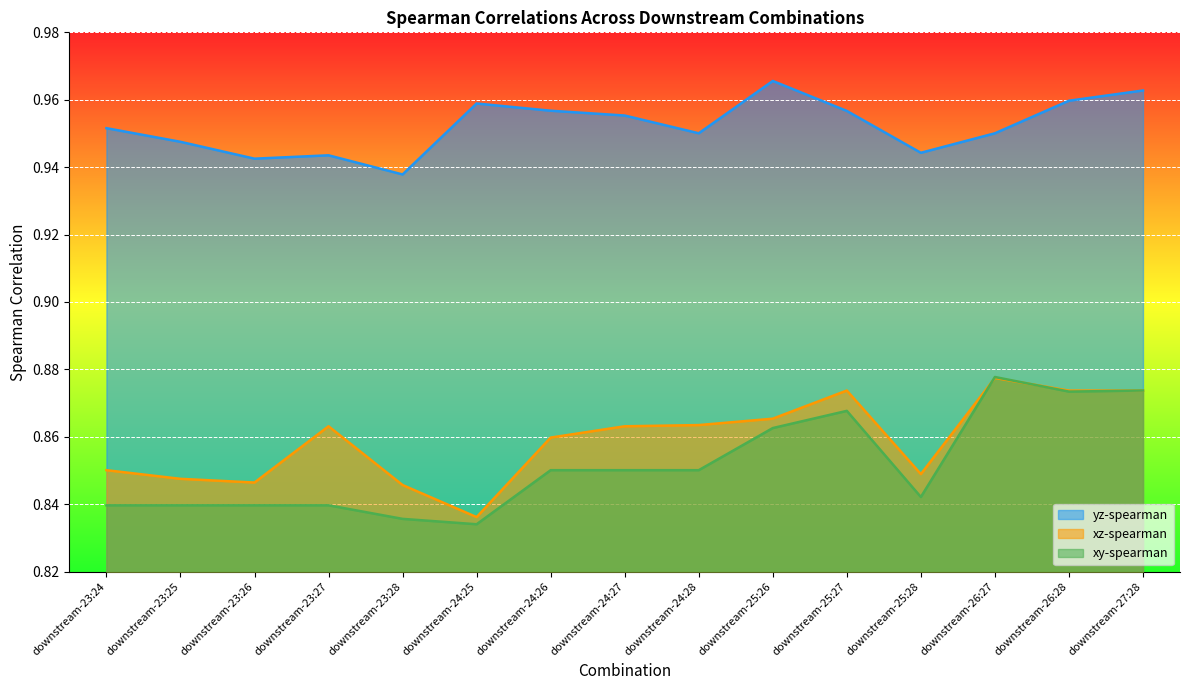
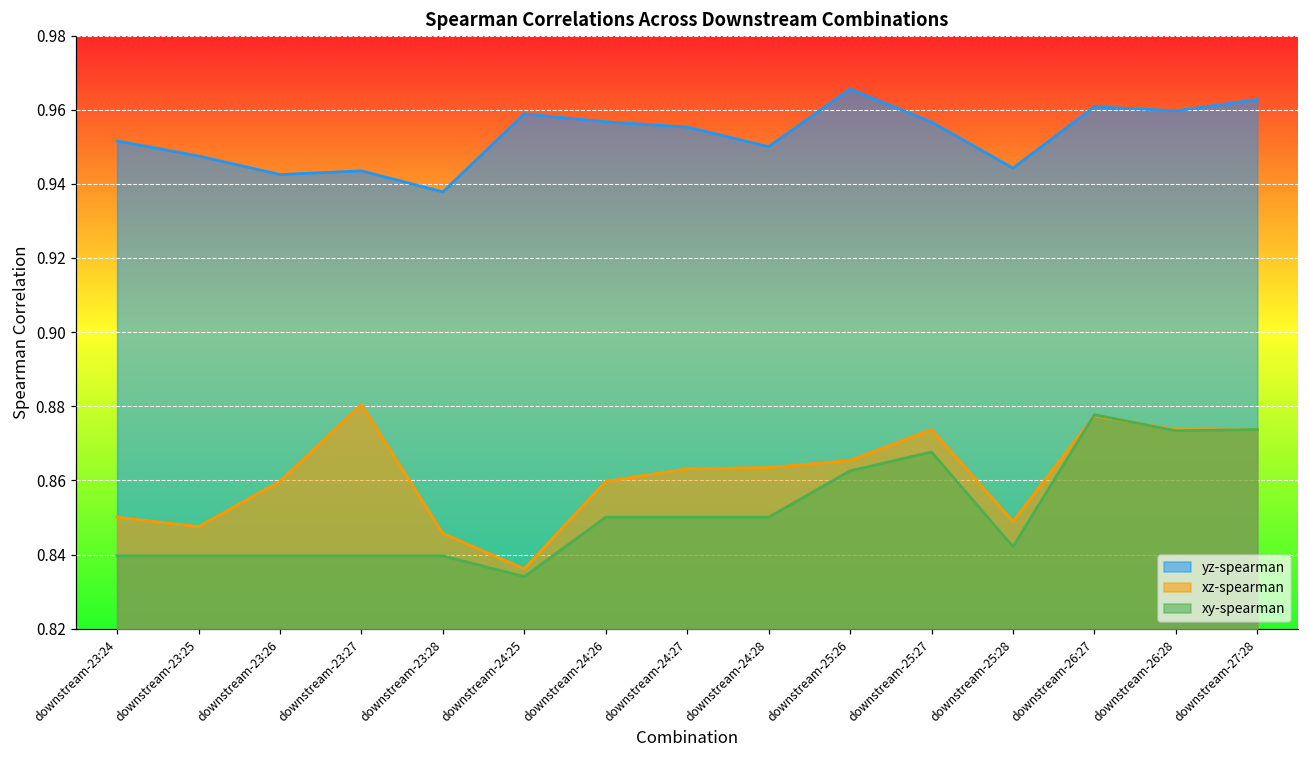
xz-spearman, downstream-23:26: 0.846 -> 0.860
xz-spearman, downstream-23:27: 0.863 -> 0.880
xy-spearman, downstream-23:28: 0.836 -> 0.840
yz-spearman, downstream-26:27: 0.950 -> 0.961
